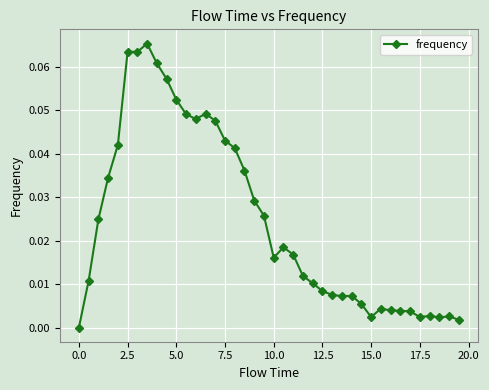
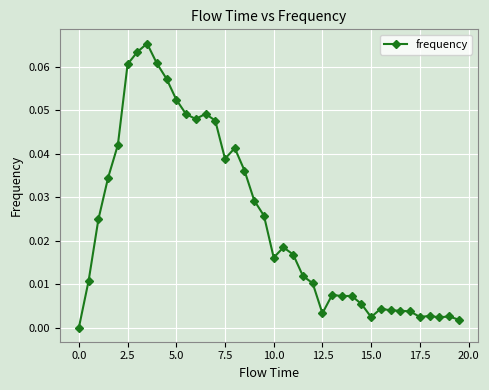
2.5: 0.064 -> 0.061
7.5: 0.043 -> 0.039
12.5: 0.008 -> 0.003
